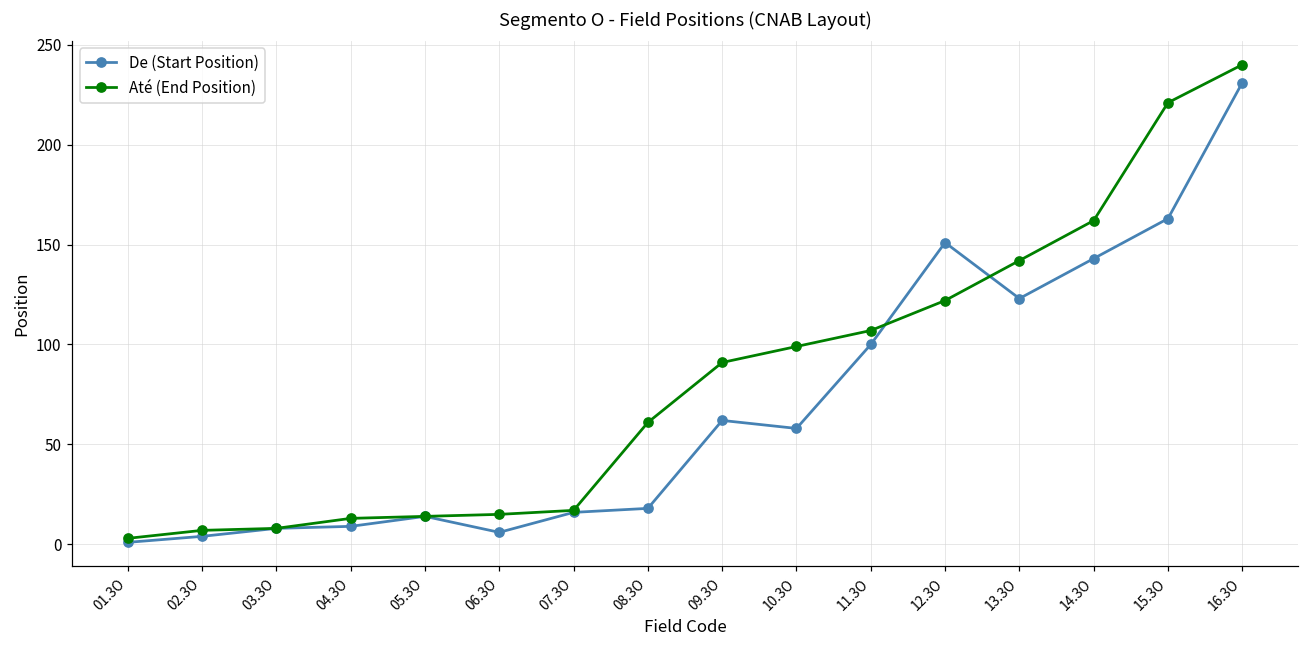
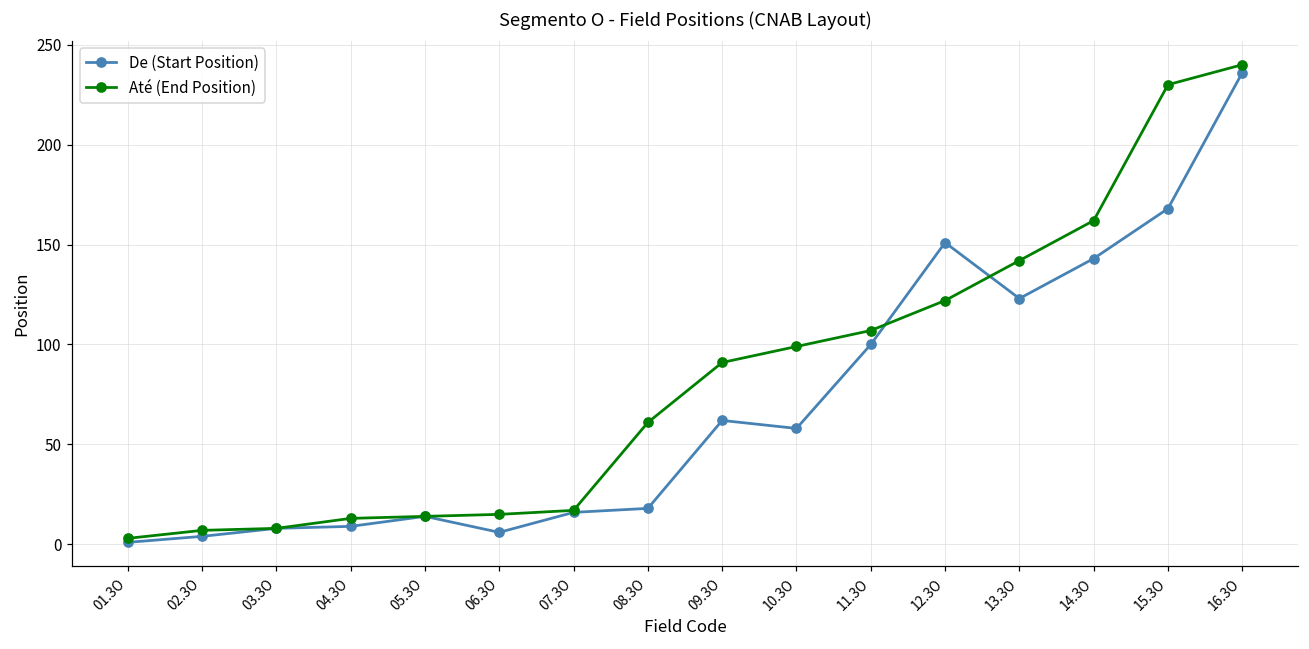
De (Start Position), 15.3O: 163 -> 168
Até (End Position), 15.3O: 221 -> 230
De (Start Position), 16.3O: 231 -> 236
